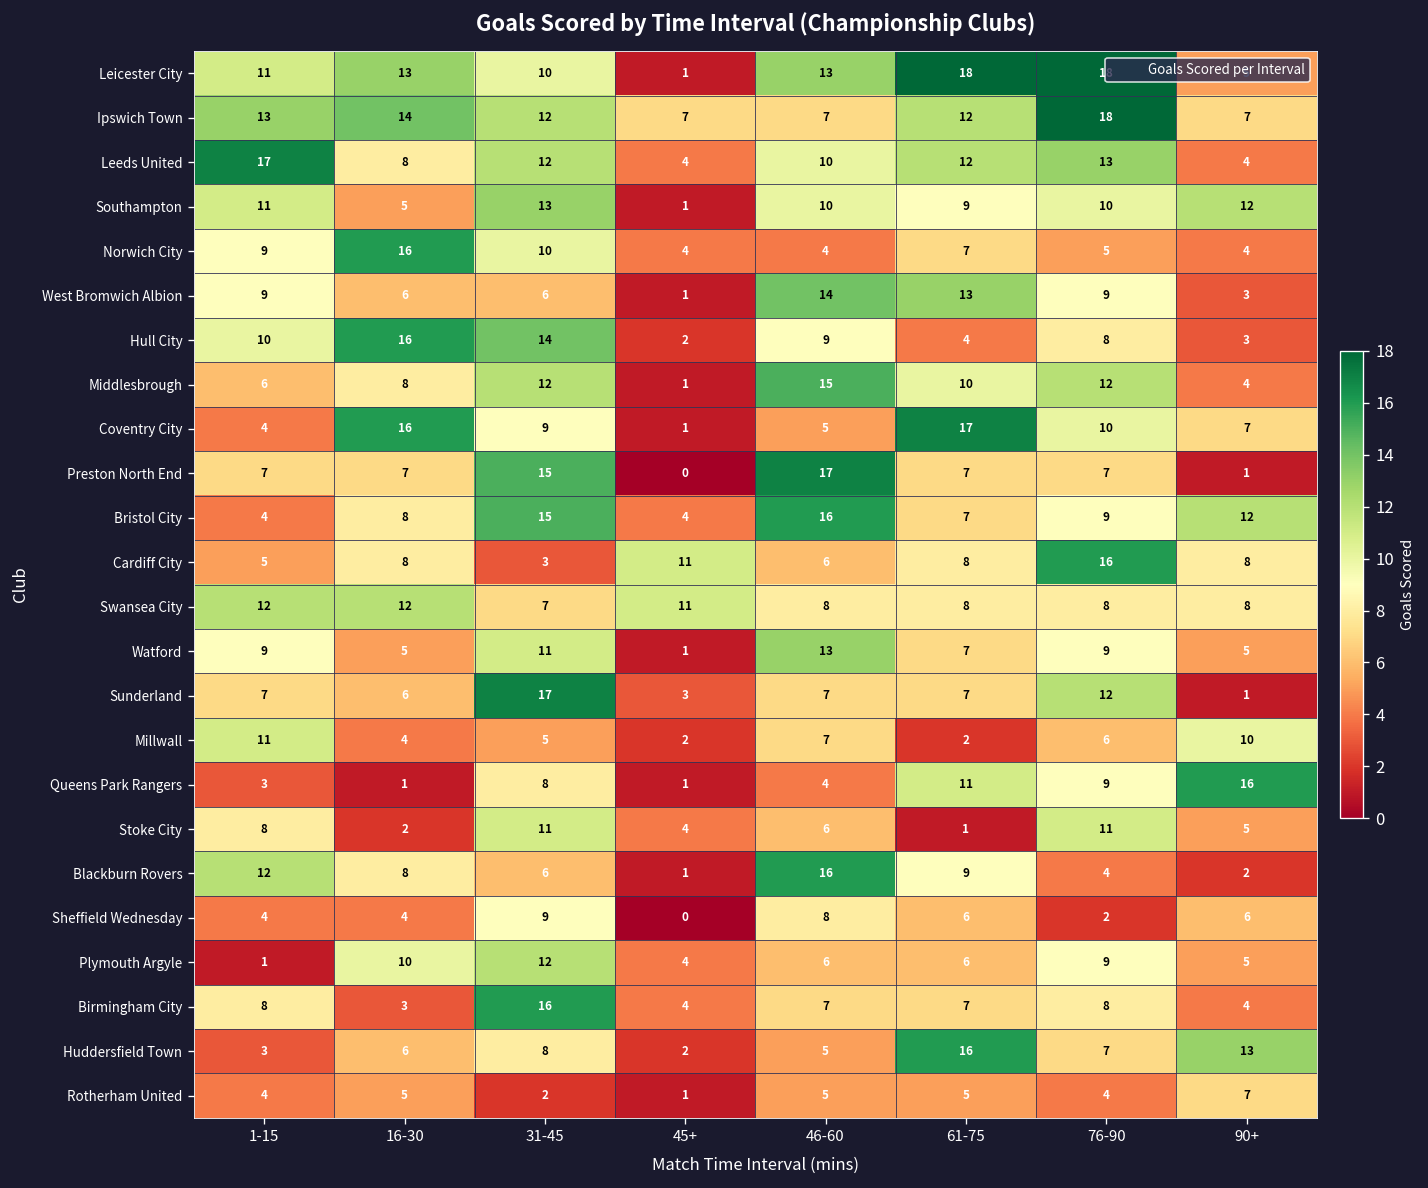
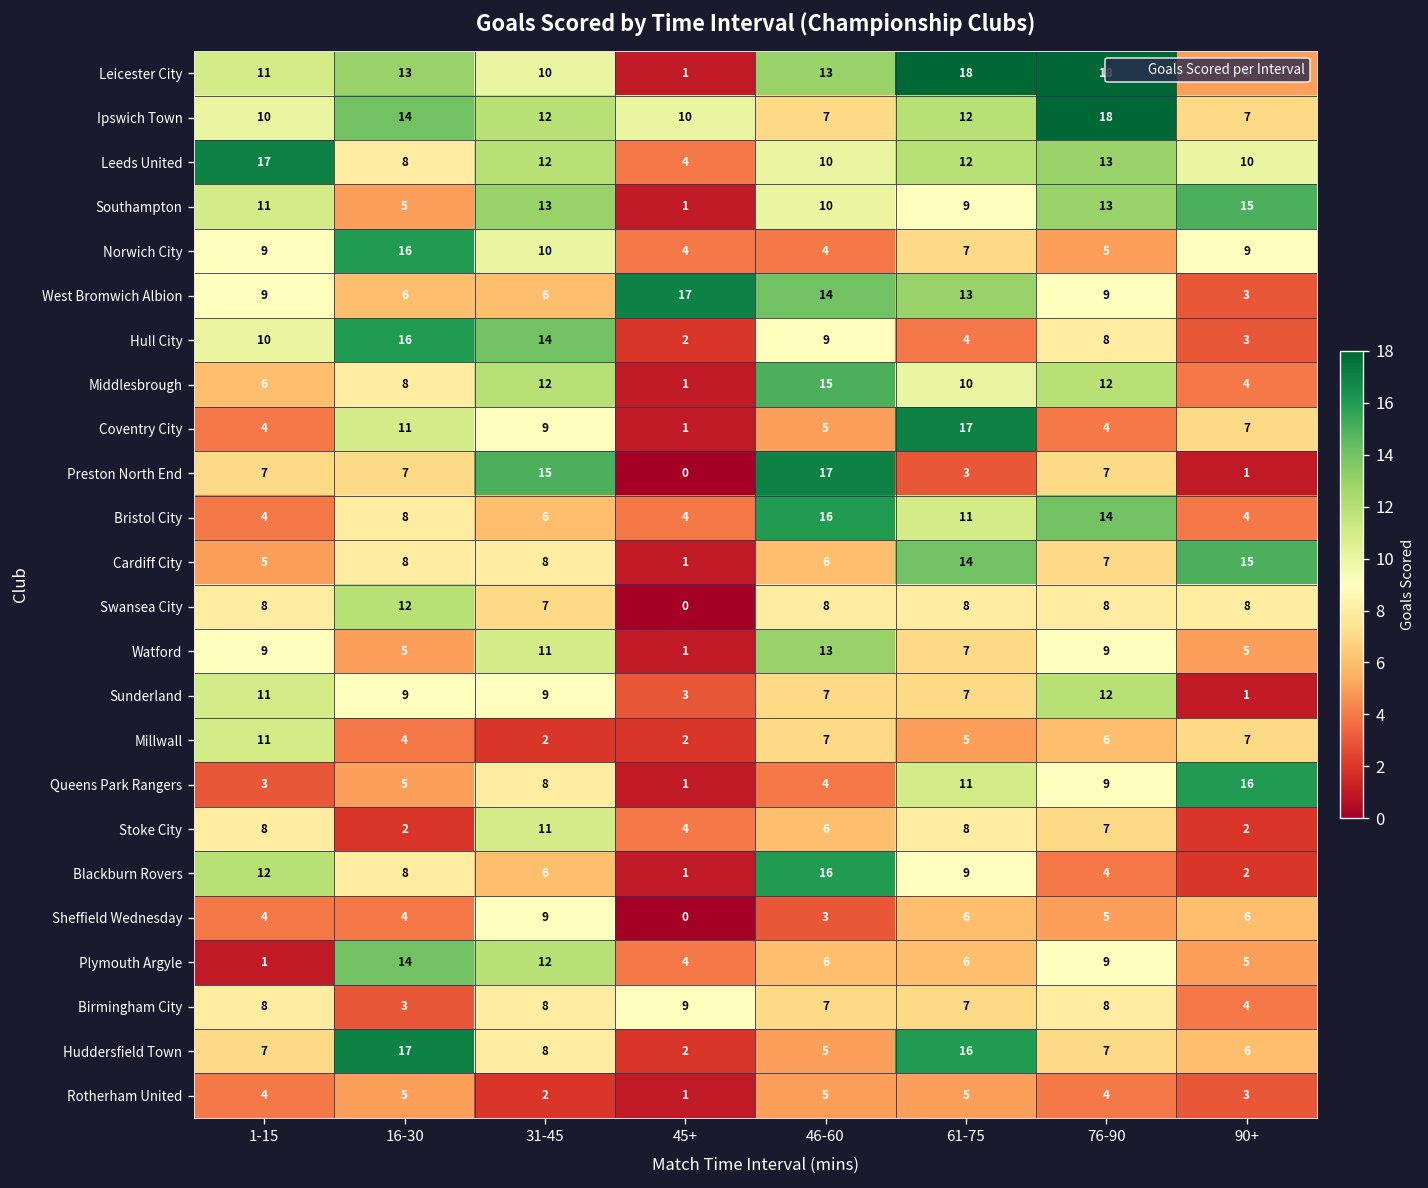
Ipswich Town, 1-15: 13 -> 10
Ipswich Town, 45+: 7 -> 10
Leeds United, 90+: 4 -> 10
Southampton, 76-90: 10 -> 13
Southampton, 90+: 12 -> 15
Norwich City, 90+: 4 -> 9
West Bromwich Albion, 45+: 1 -> 17
Coventry City, 16-30: 16 -> 11
Coventry City, 76-90: 10 -> 4
Preston North End, 61-75: 7 -> 3
Bristol City, 31-45: 15 -> 6
Bristol City, 61-75: 7 -> 11
Bristol City, 76-90: 9 -> 14
Bristol City, 90+: 12 -> 4
Cardiff City, 31-45: 3 -> 8
Cardiff City, 45+: 11 -> 1
Cardiff City, 61-75: 8 -> 14
Cardiff City, 76-90: 16 -> 7
Cardiff City, 90+: 8 -> 15
Swansea City, 1-15: 12 -> 8
Swansea City, 45+: 11 -> 0
Sunderland, 1-15: 7 -> 11
Sunderland, 16-30: 6 -> 9
Sunderland, 31-45: 17 -> 9
Millwall, 31-45: 5 -> 2
Millwall, 61-75: 2 -> 5
Millwall, 90+: 10 -> 7
Queens Park Rangers, 16-30: 1 -> 5
Stoke City, 61-75: 1 -> 8
Stoke City, 76-90: 11 -> 7
Stoke City, 90+: 5 -> 2
Sheffield Wednesday, 46-60: 8 -> 3
Sheffield Wednesday, 76-90: 2 -> 5
Plymouth Argyle, 16-30: 10 -> 14
Birmingham City, 31-45: 16 -> 8
Birmingham City, 45+: 4 -> 9
Huddersfield Town, 1-15: 3 -> 7
Huddersfield Town, 16-30: 6 -> 17
Huddersfield Town, 90+: 13 -> 6
Rotherham United, 90+: 7 -> 3
